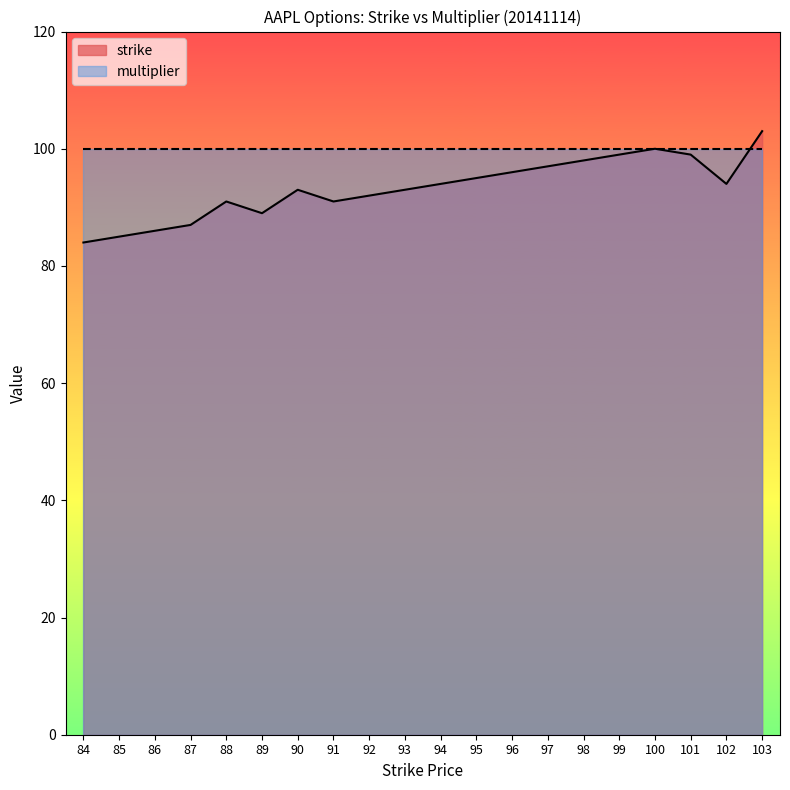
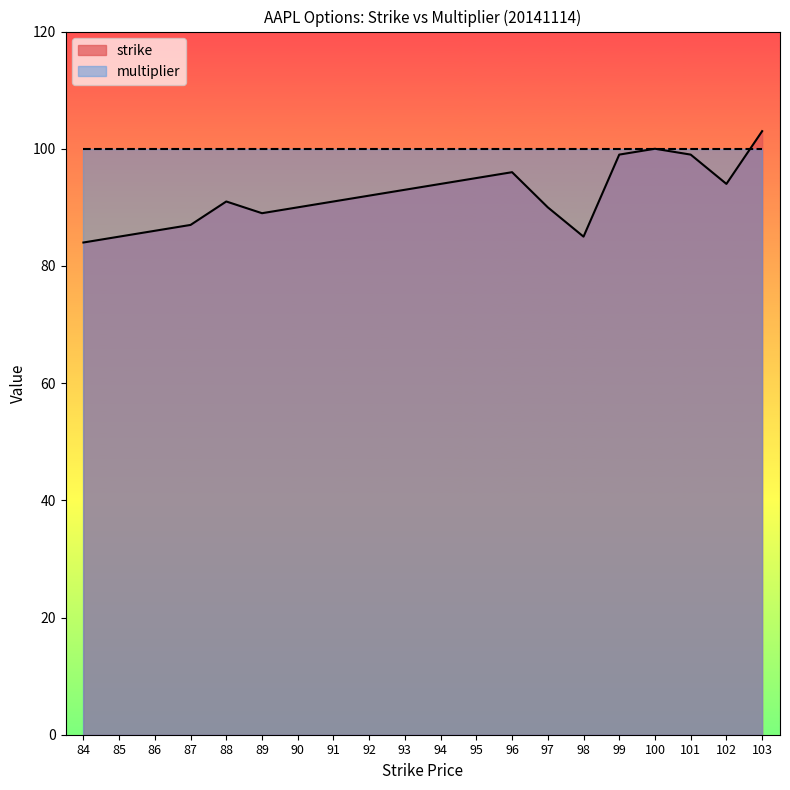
strike, 90: 93 -> 90
strike, 97: 97 -> 90
strike, 98: 98 -> 85
